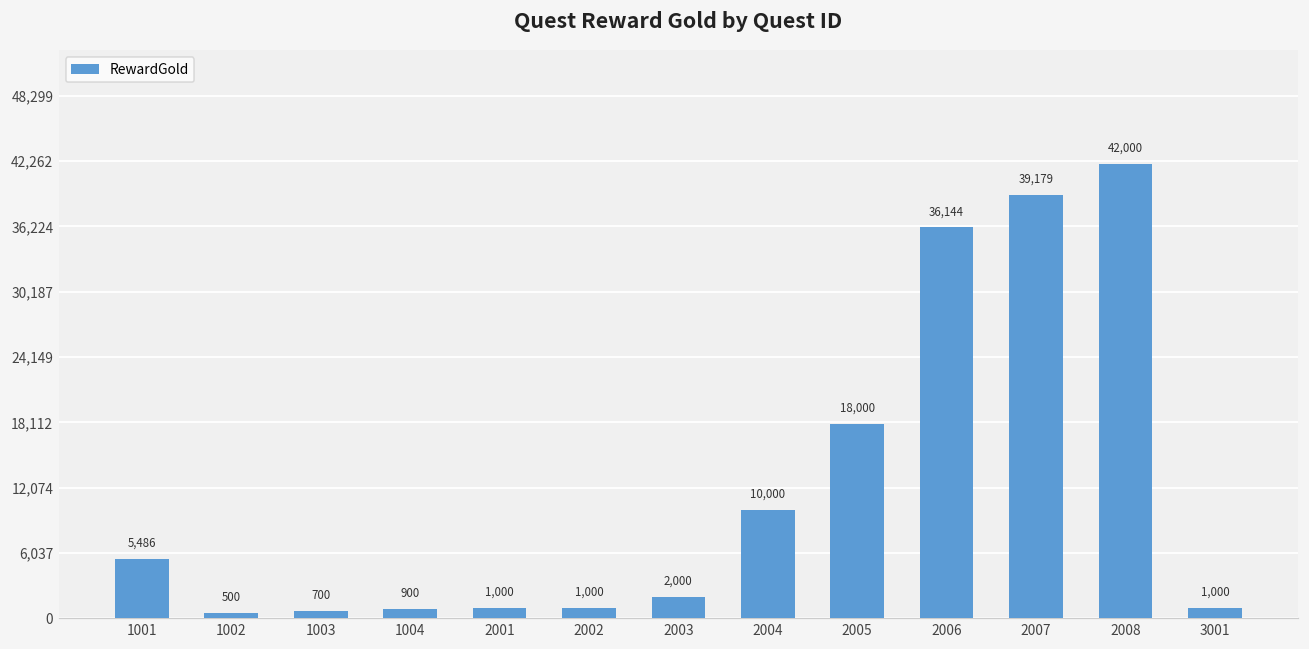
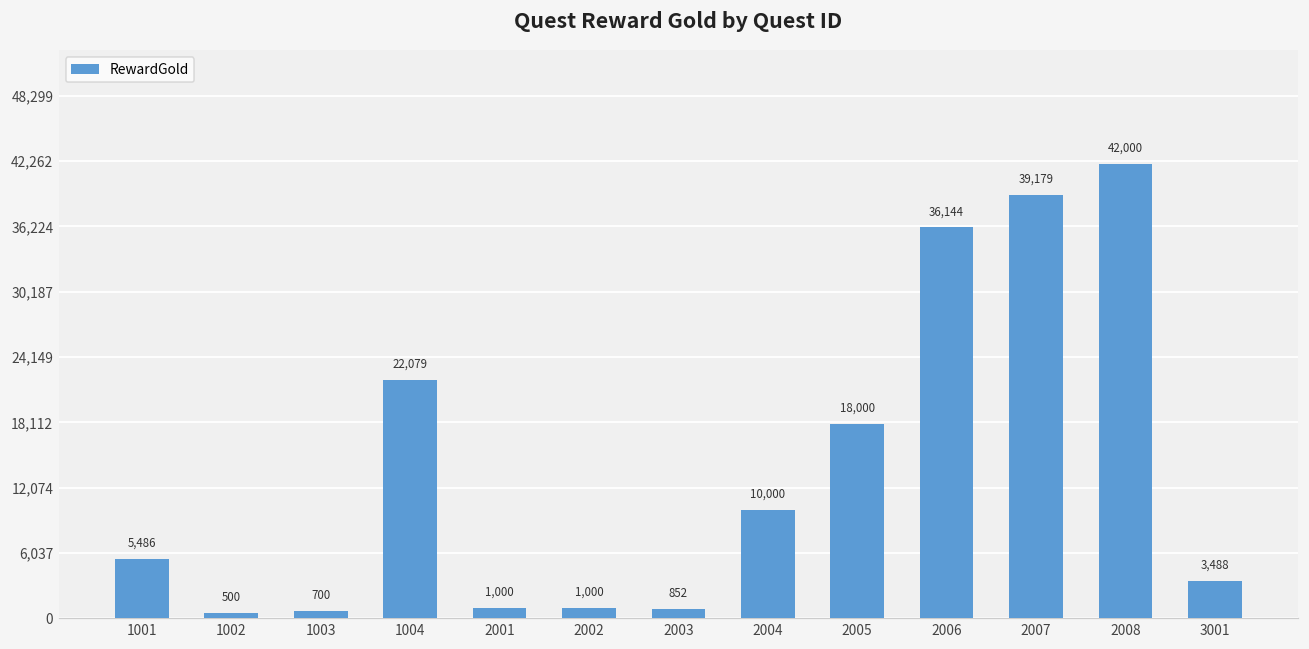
1004: 900 -> 22,079
2003: 2,000 -> 852
3001: 1,000 -> 3,488
